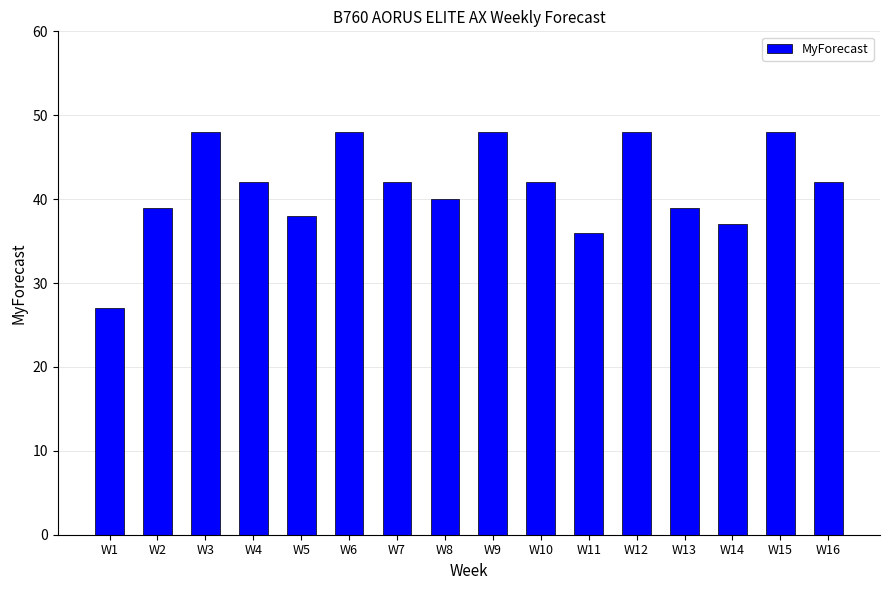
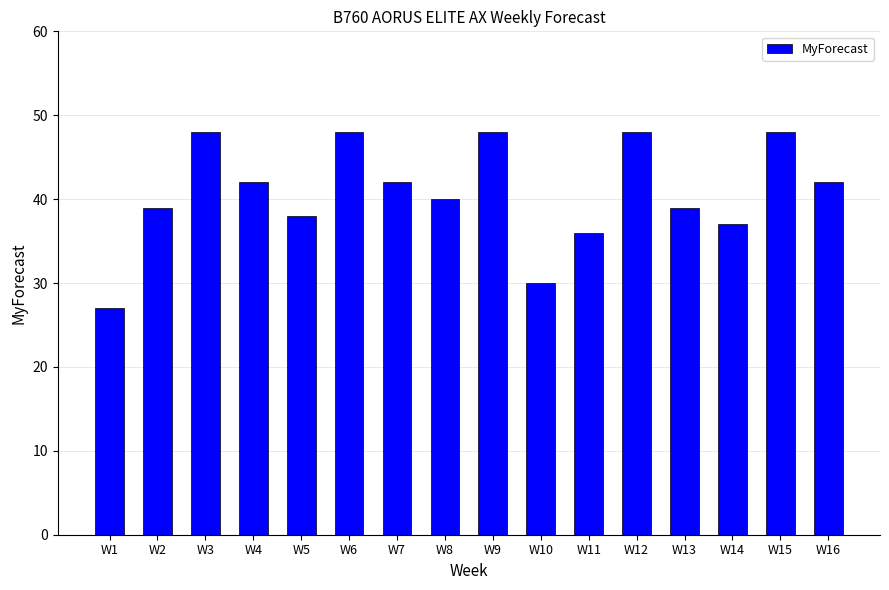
W10: 42 -> 30
